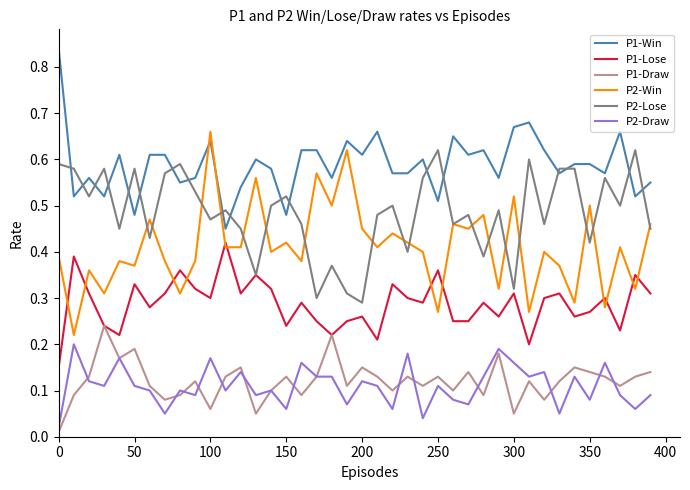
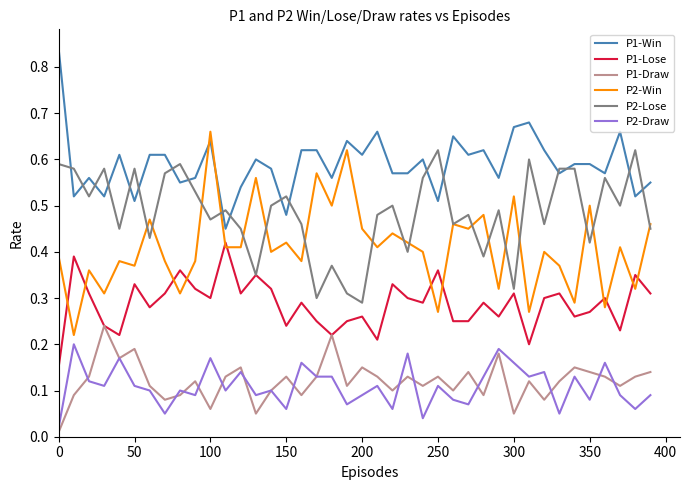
P1-Win, 50: 0.48 -> 0.51
P2-Draw, 200: 0.12 -> 0.09
